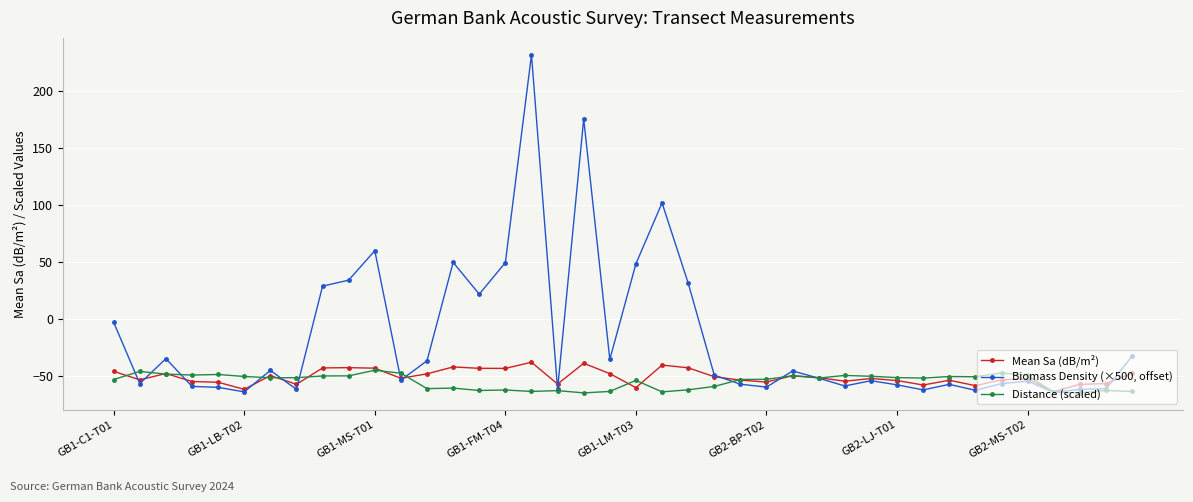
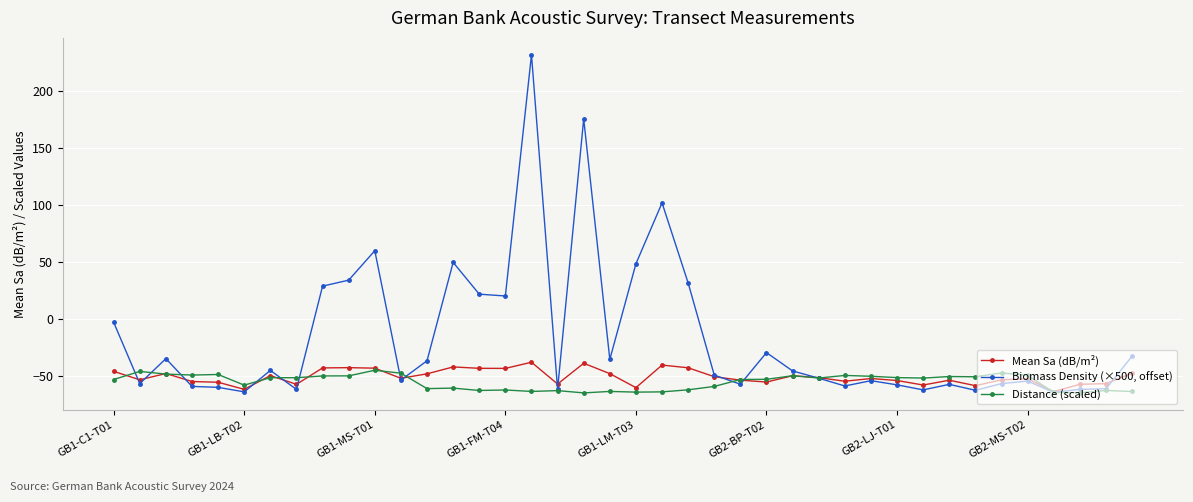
Distance (scaled), GB1-LB-T02: -50 -> -58
Biomass Density (×500, offset), GB1-FM-T04: 50 -> 20
Distance (scaled), GB1-LM-T03: -54 -> -64
Biomass Density (×500, offset), GB2-BP-T02: -60 -> -29
